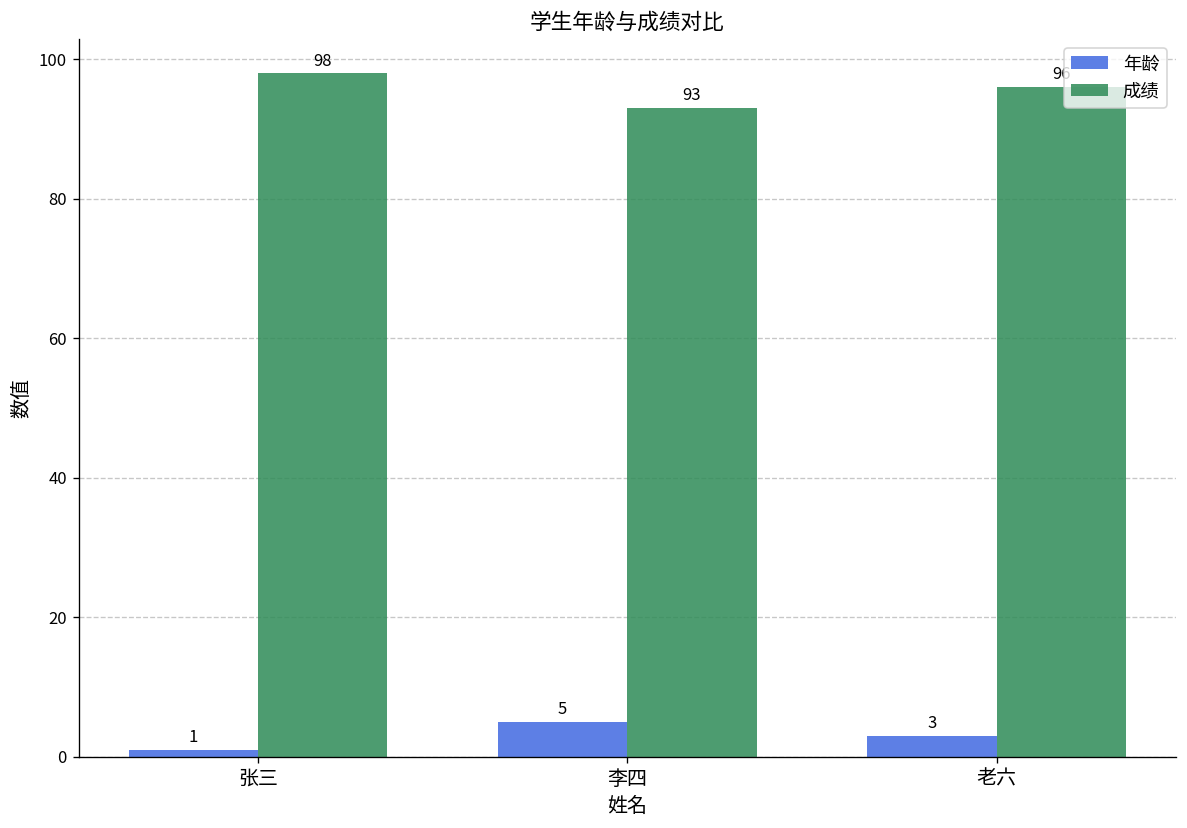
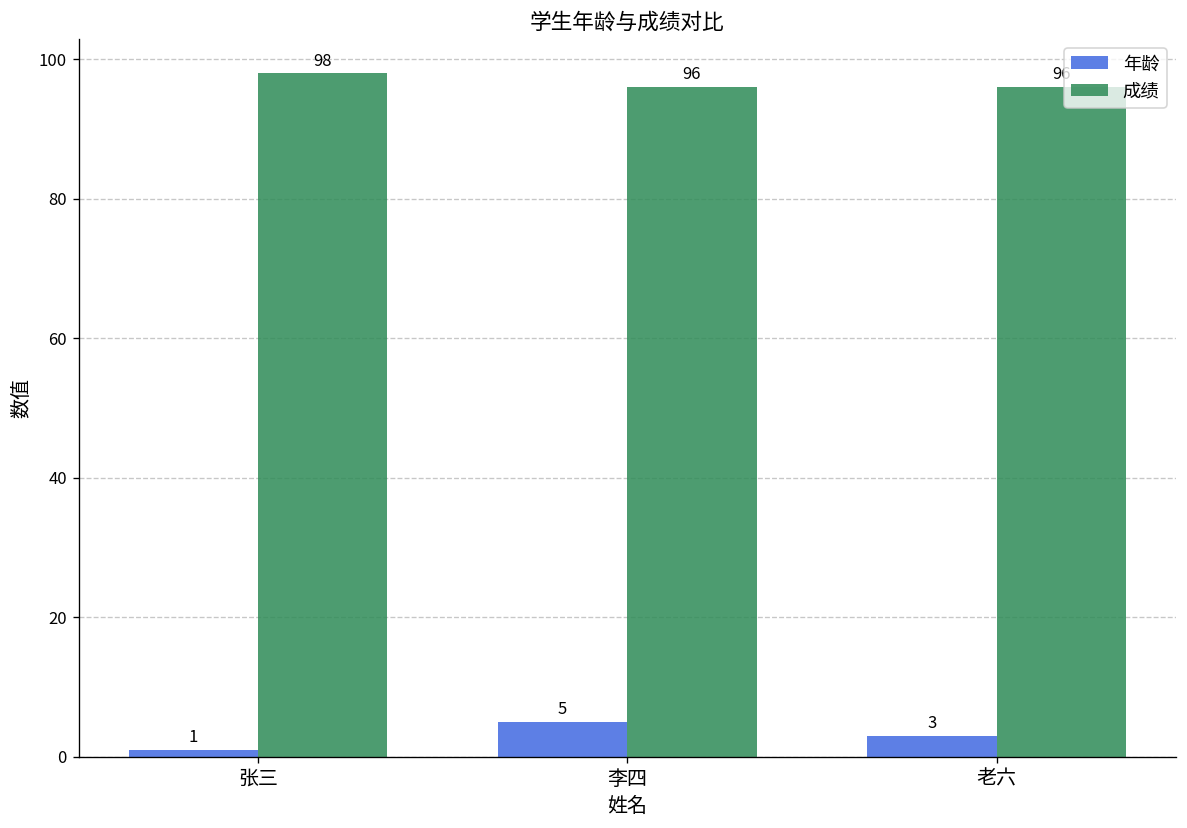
成绩, 李四: 93 -> 96
